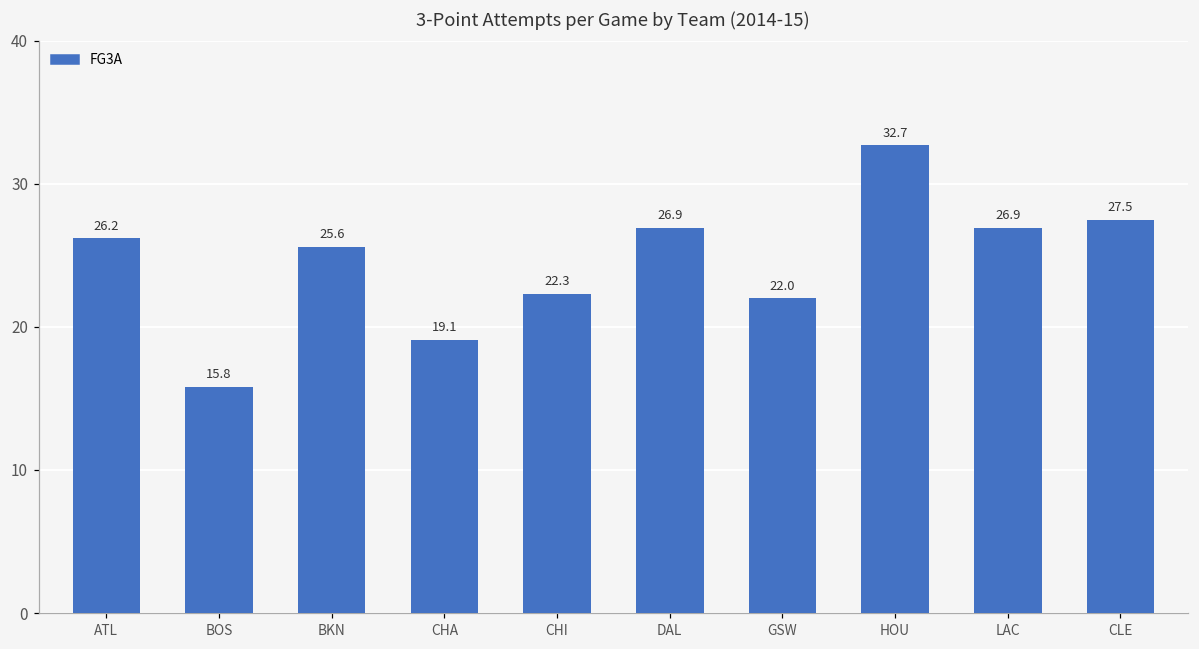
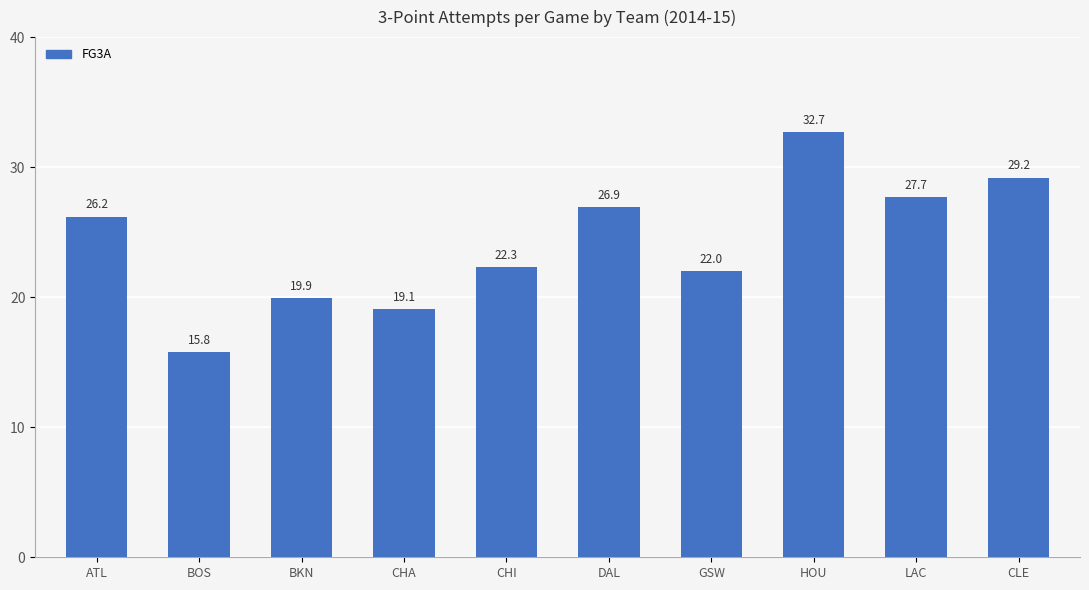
BKN: 25.6 -> 19.9
LAC: 26.9 -> 27.7
CLE: 27.5 -> 29.2
